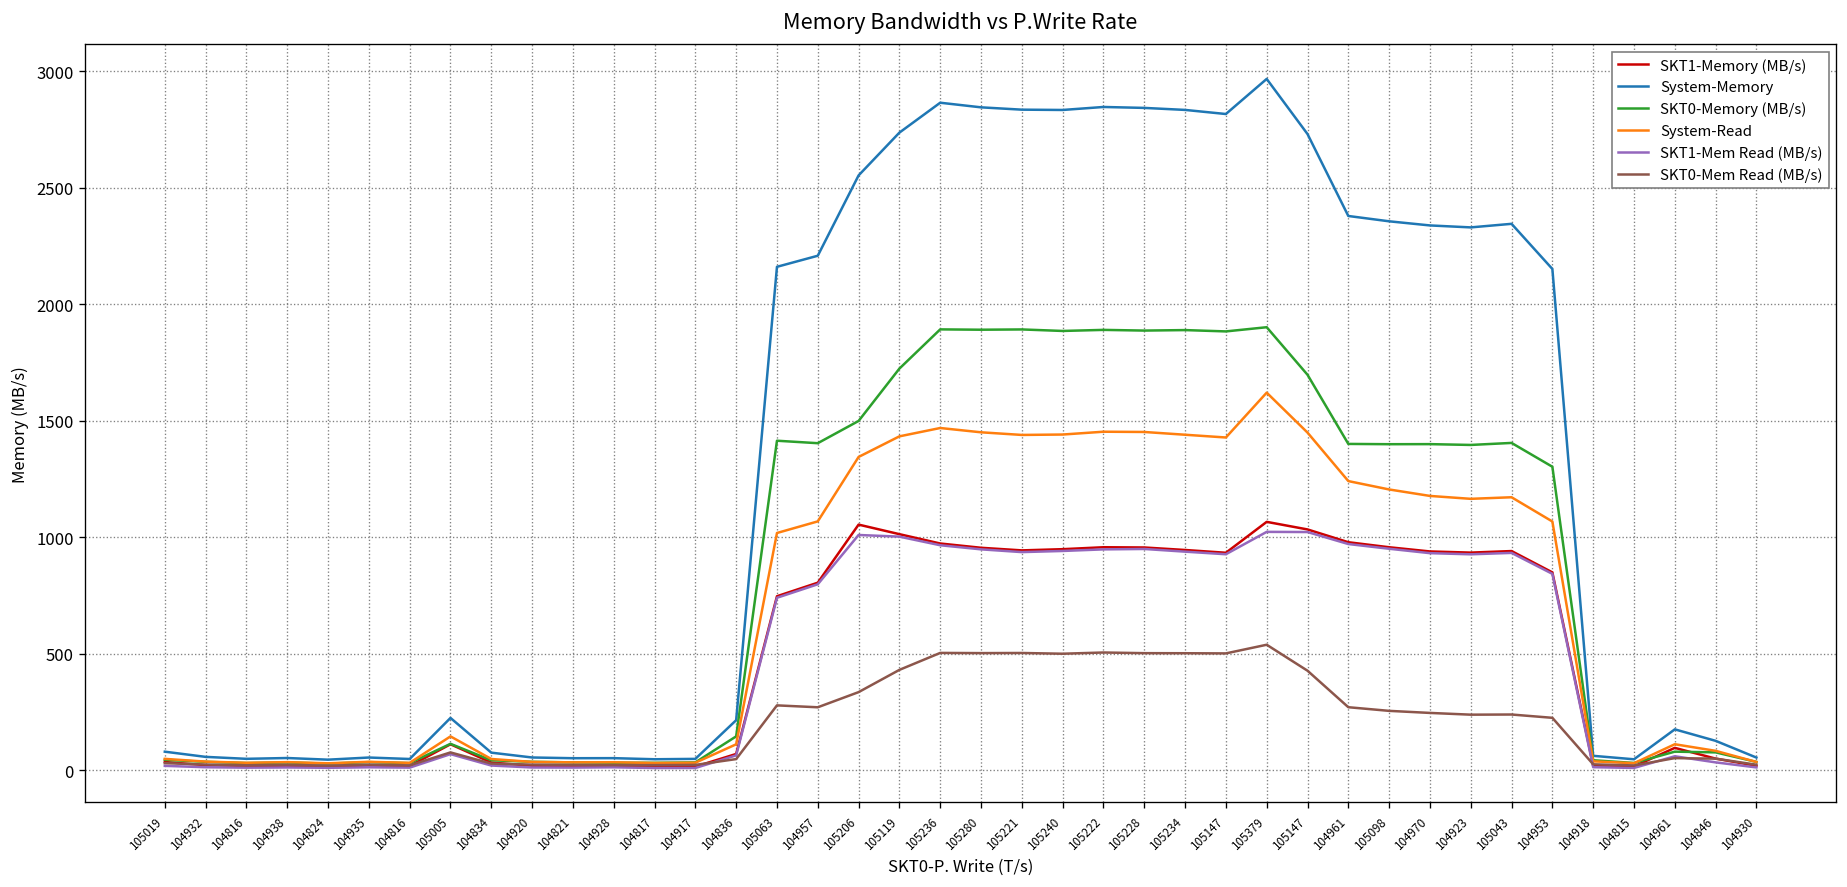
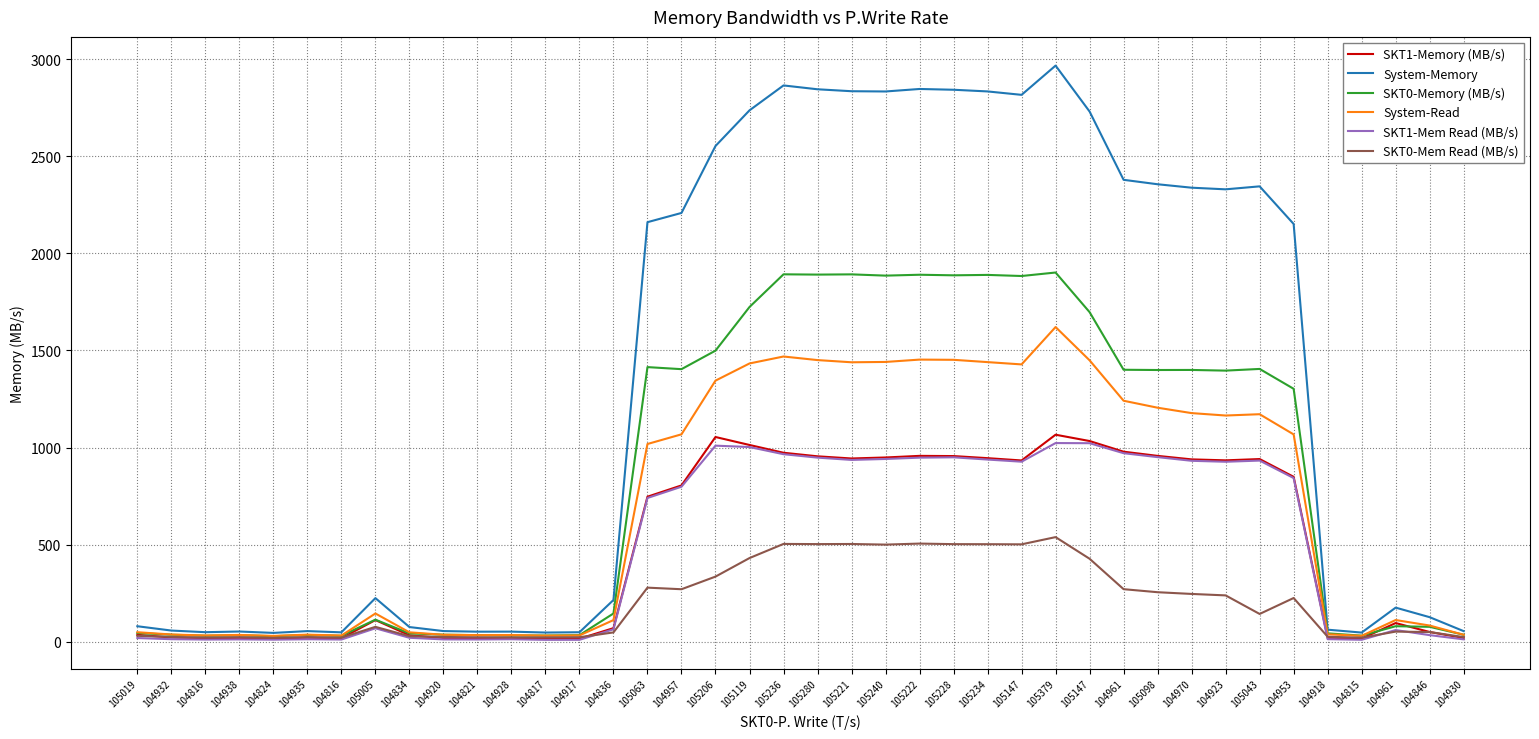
SKT0-Mem Read (MB/s), 105043: 240 -> 140
